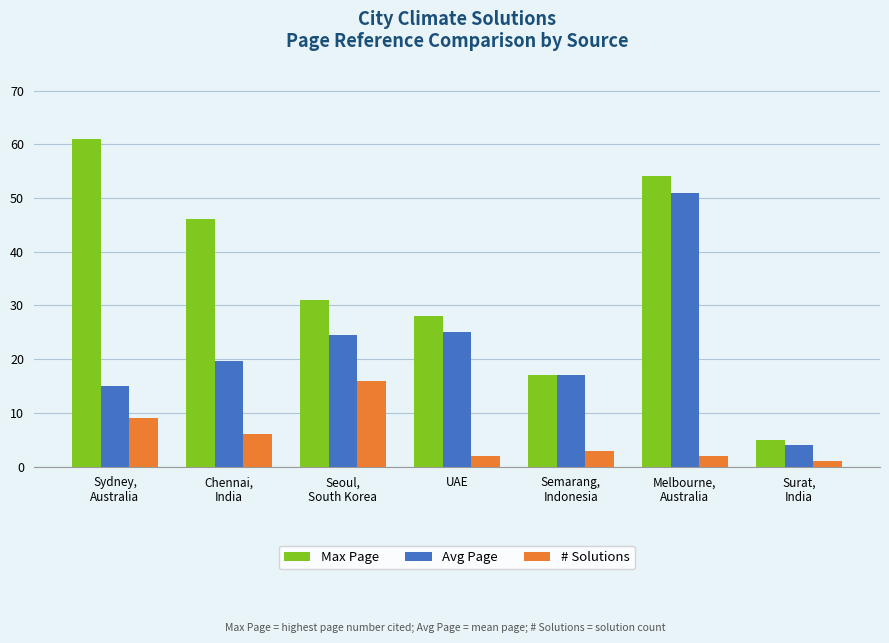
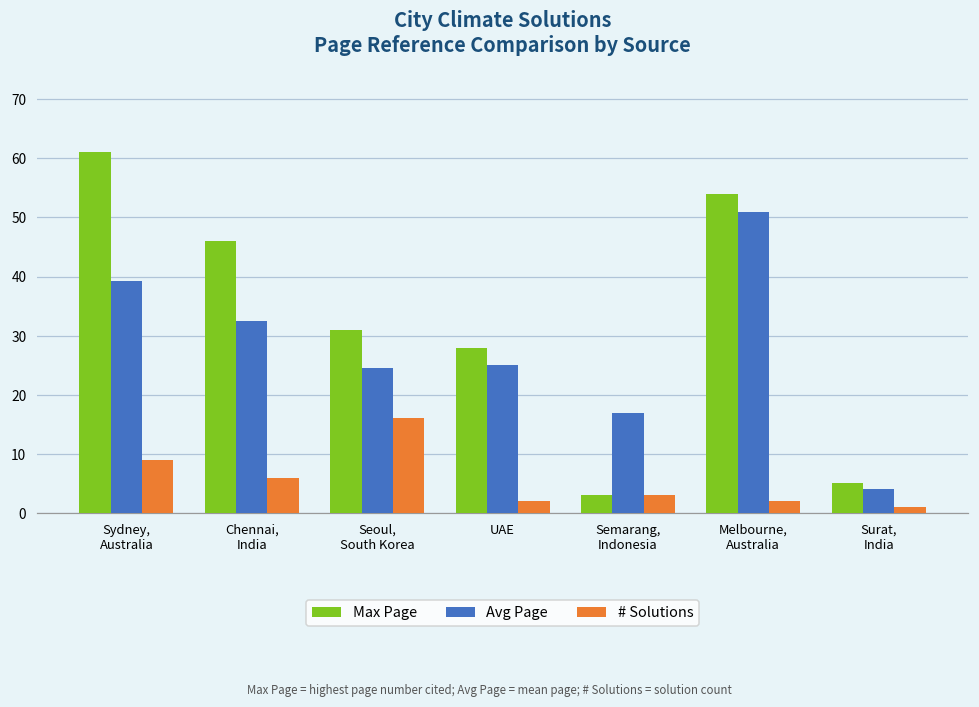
Avg Page, Sydney, Australia: 15 -> 39
Avg Page, Chennai, India: 20 -> 33
Max Page, Semarang, Indonesia: 17 -> 3
